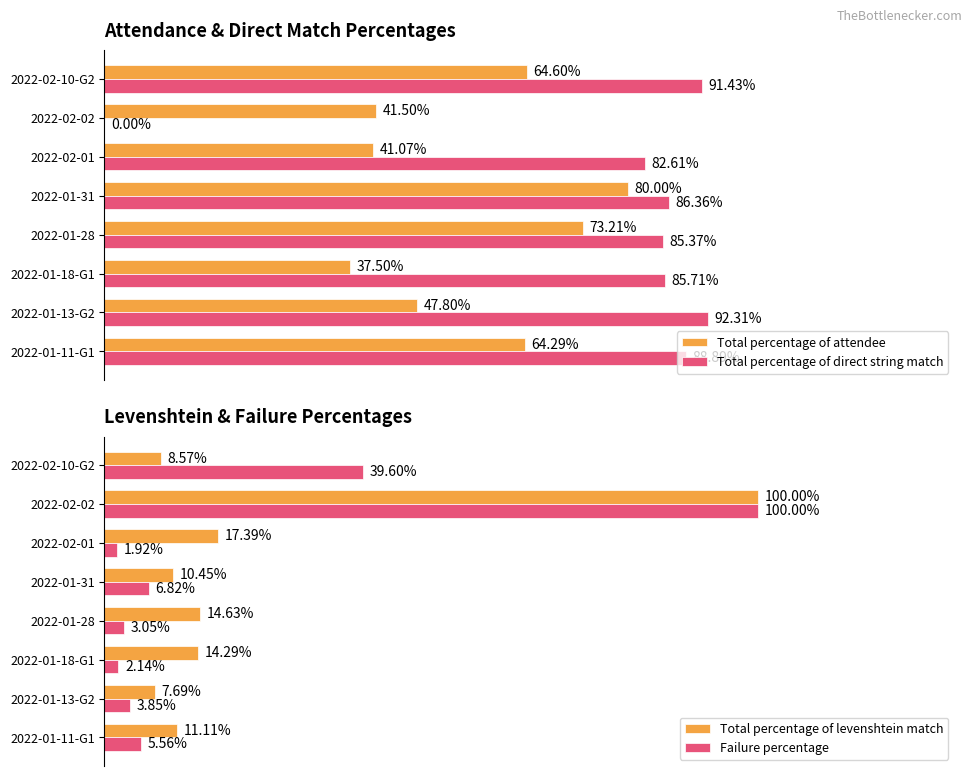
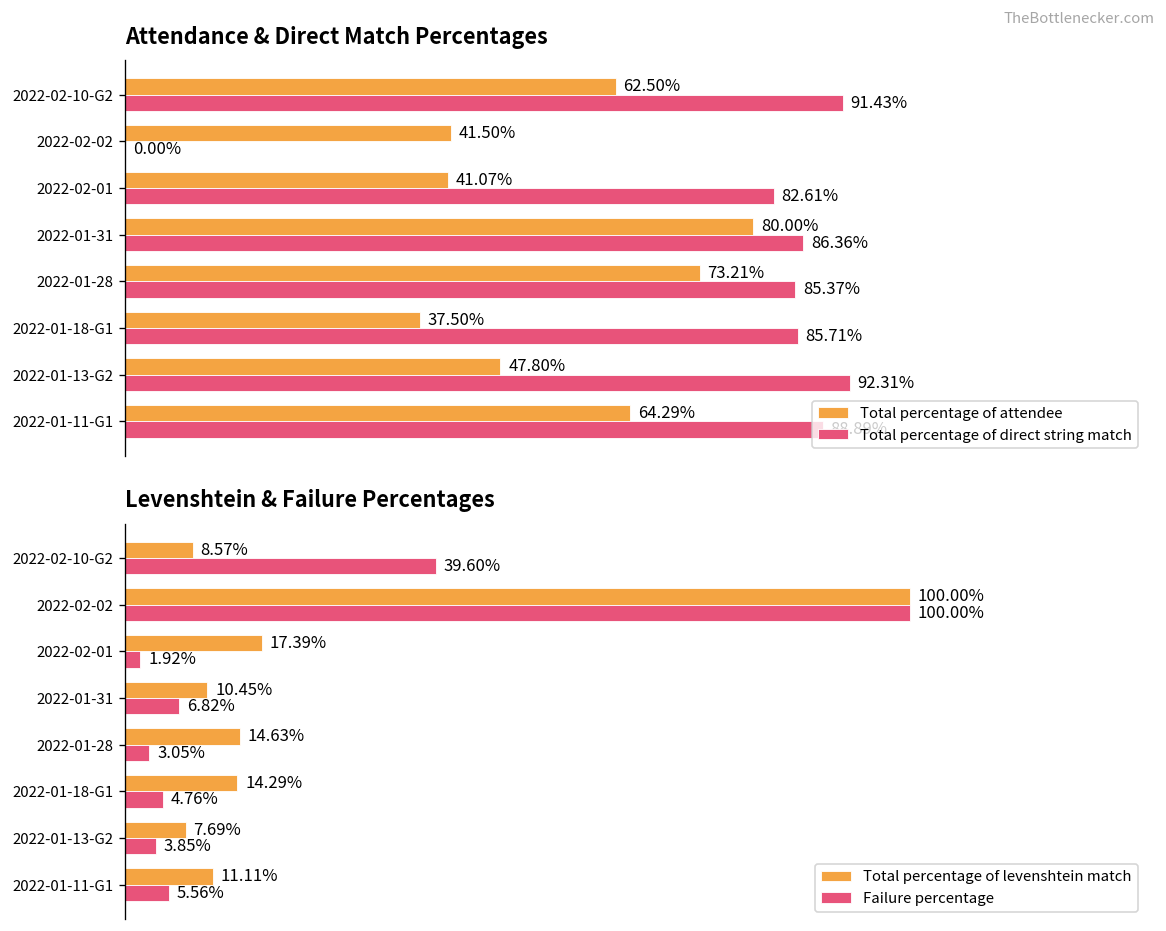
Attendance & Direct Match Percentages, Total percentage of attendee, 2022-02-10-G2: 64.60% -> 62.50%
Levenshtein & Failure Percentages, Failure percentage, 2022-01-18-G1: 2.14% -> 4.76%
